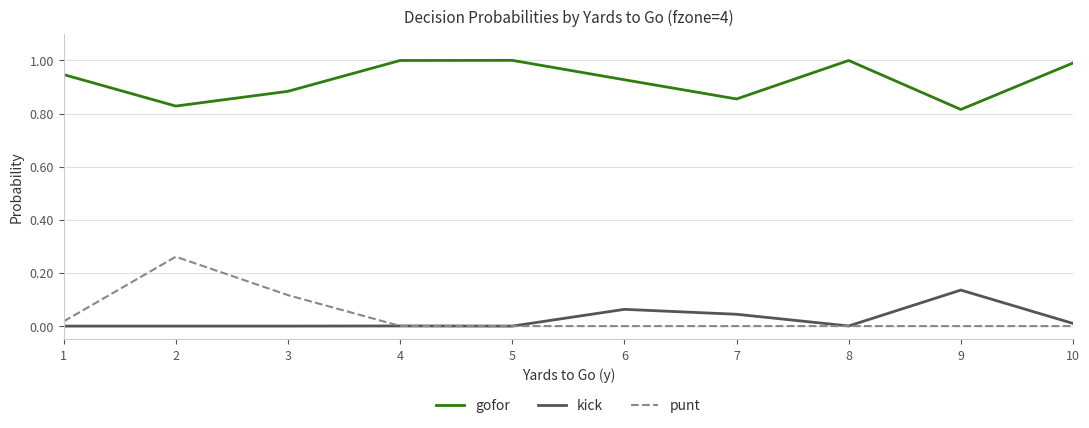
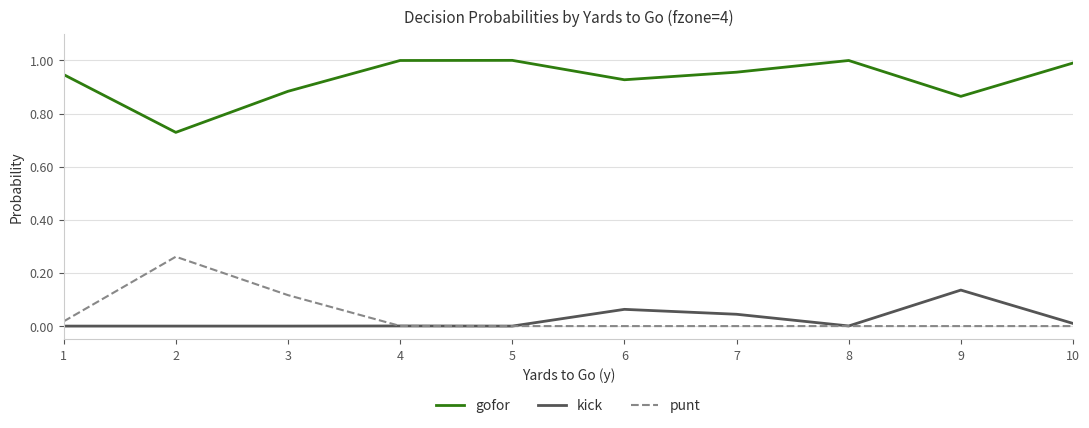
gofor, 2: 0.83 -> 0.73
gofor, 7: 0.85 -> 0.96
gofor, 9: 0.82 -> 0.86
